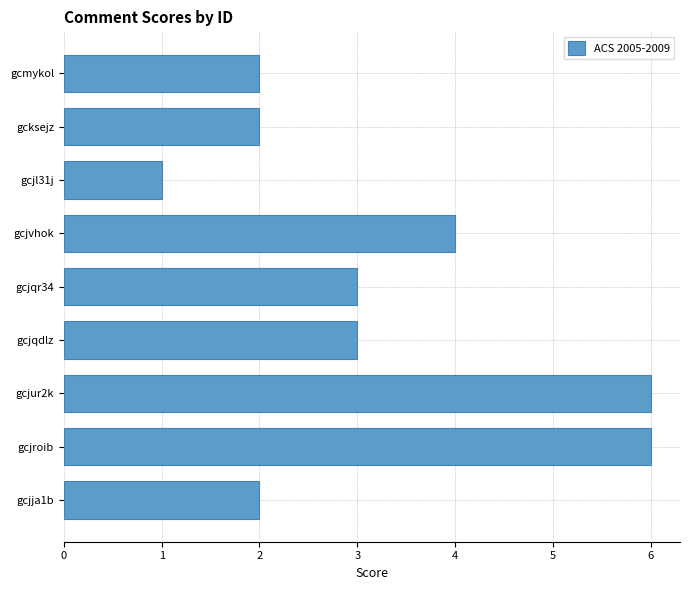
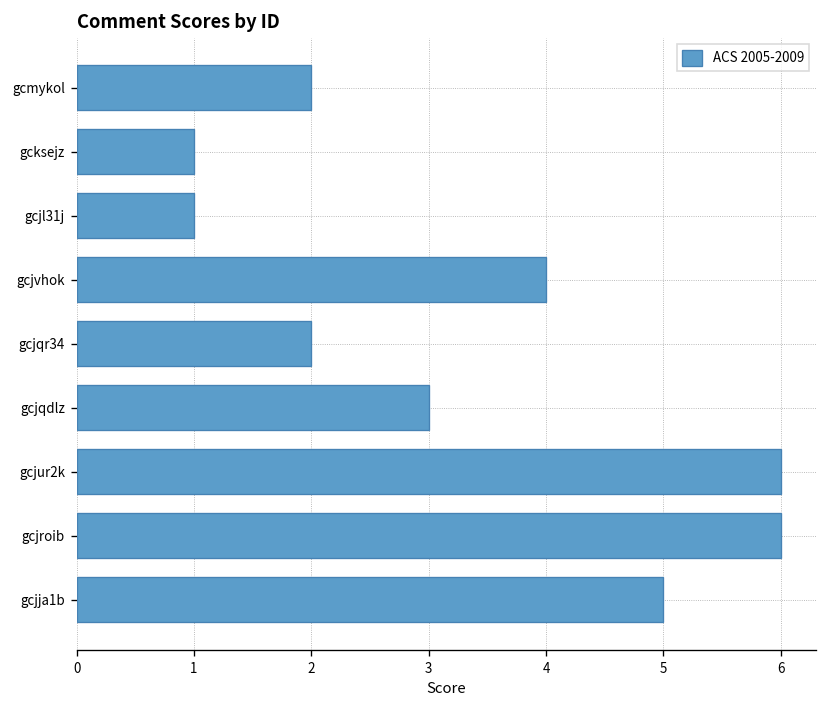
gcksejz: 2 -> 1
gcjqr34: 3 -> 2
gcjja1b: 2 -> 5
